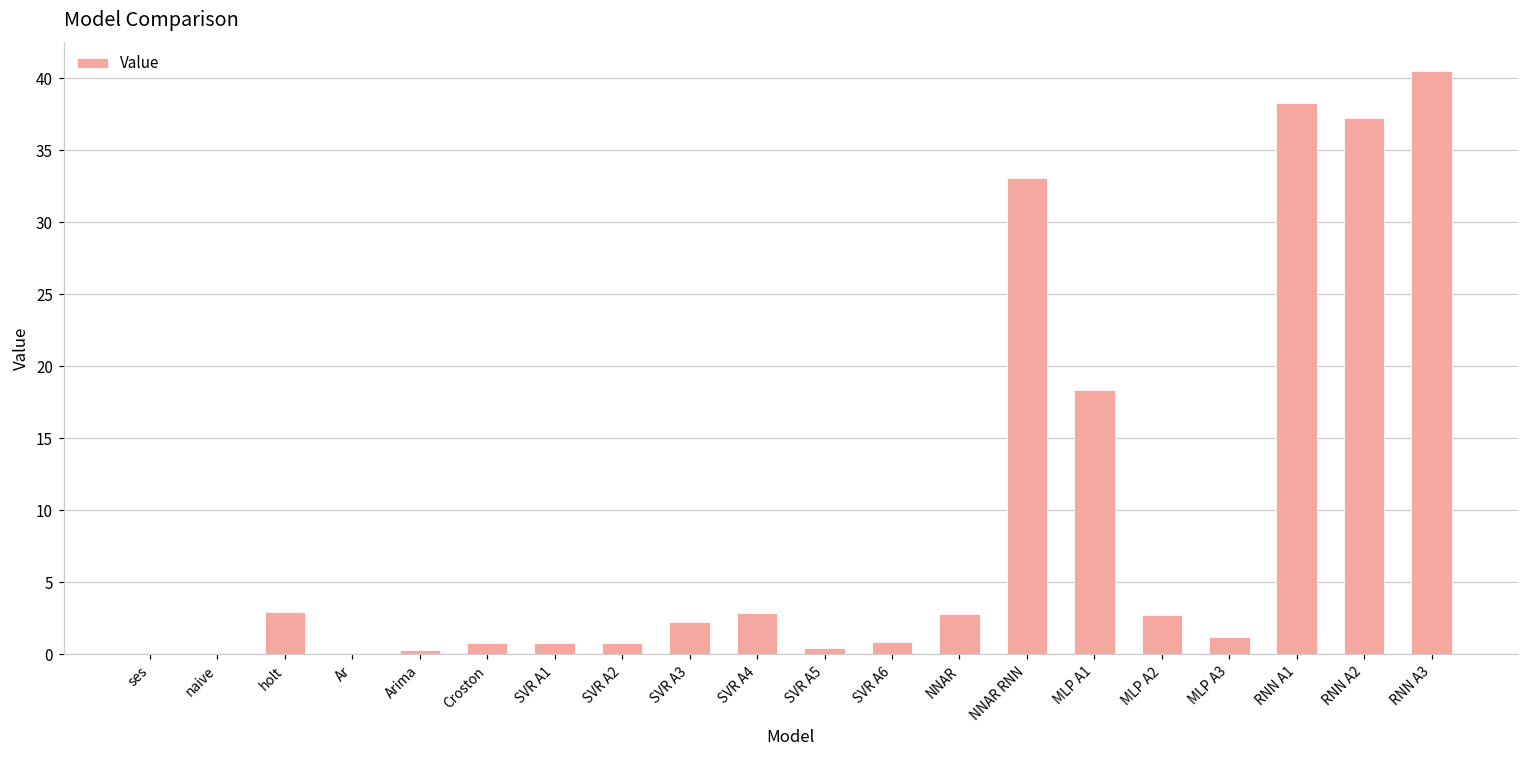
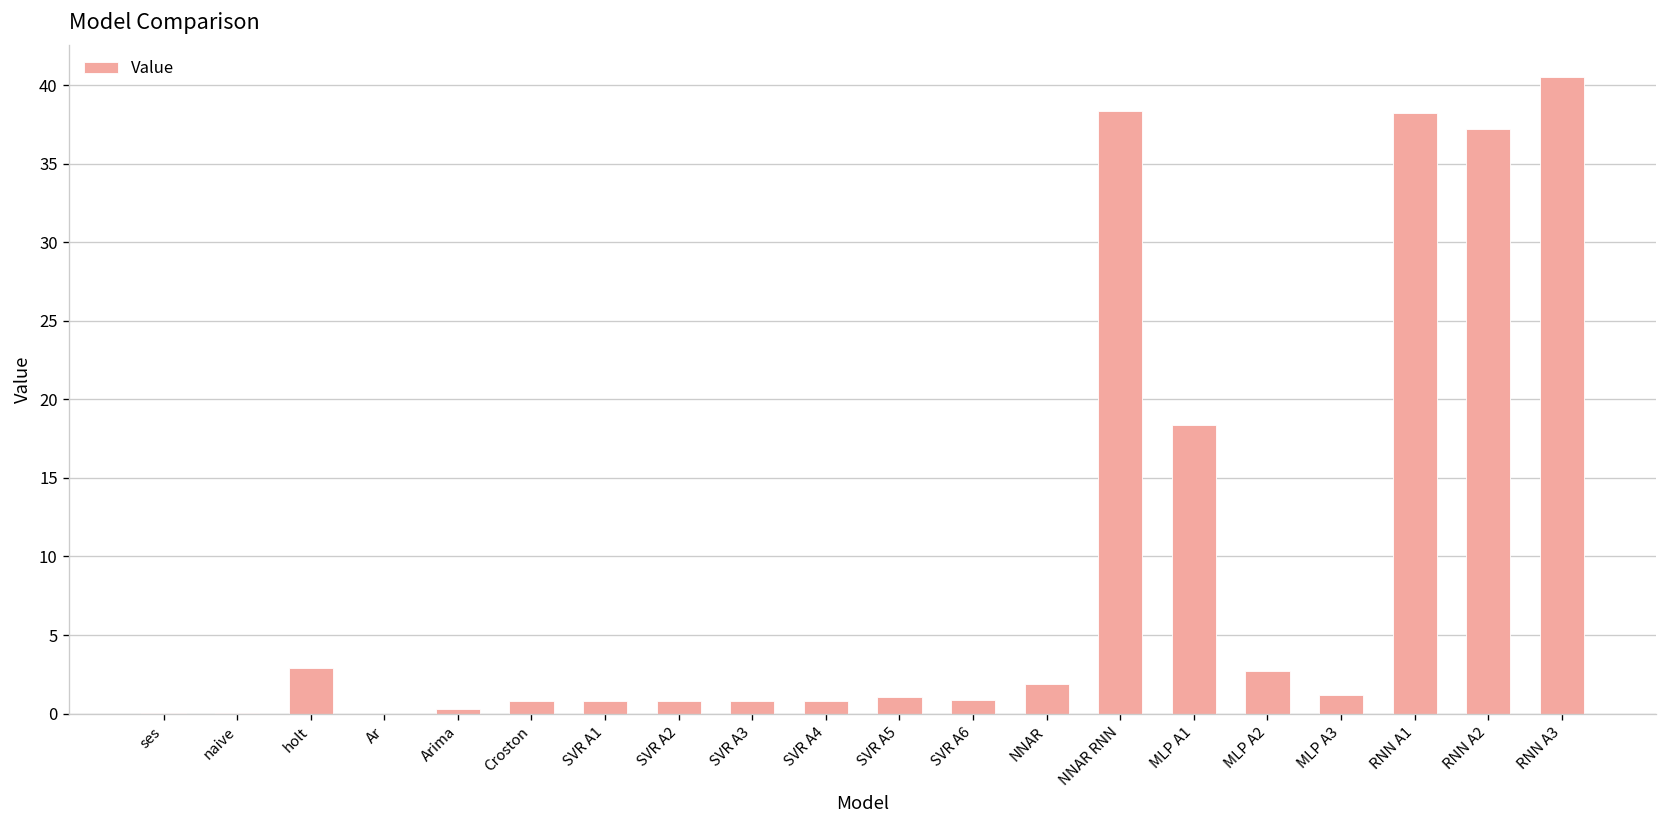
SVR A3: 2.3 -> 0.8
SVR A4: 2.9 -> 0.8
SVR A5: 0.4 -> 1.1
NNAR: 2.8 -> 1.9
NNAR RNN: 33.0 -> 38.4
